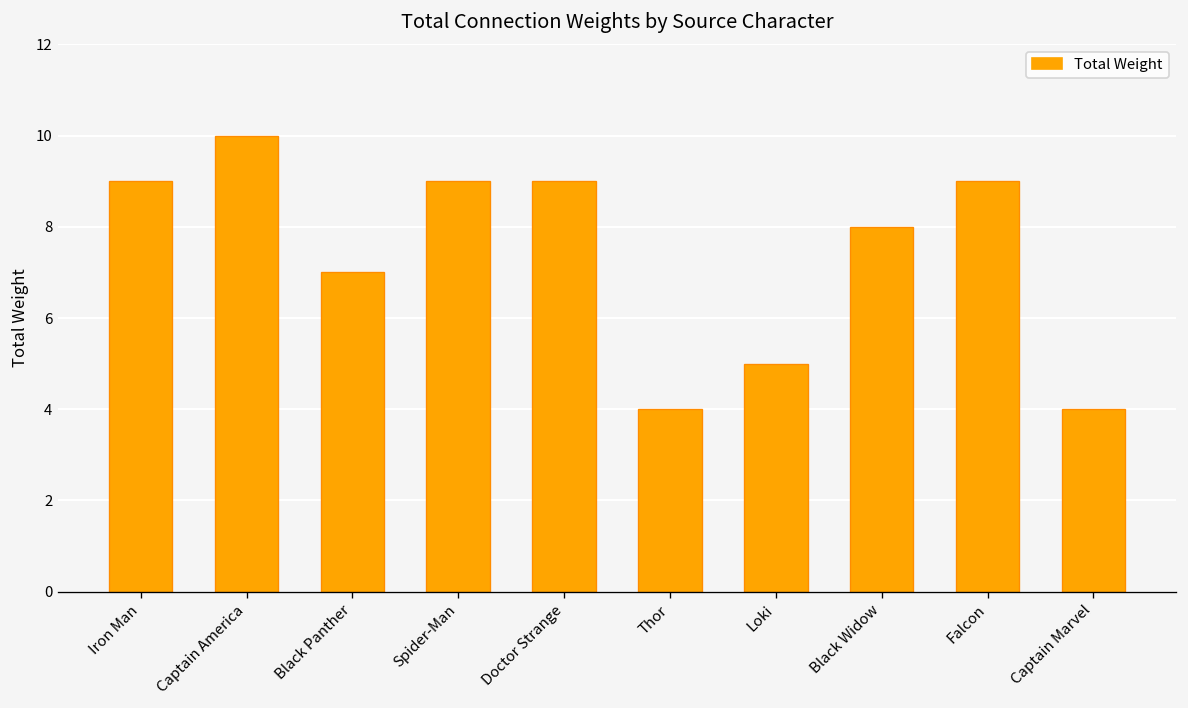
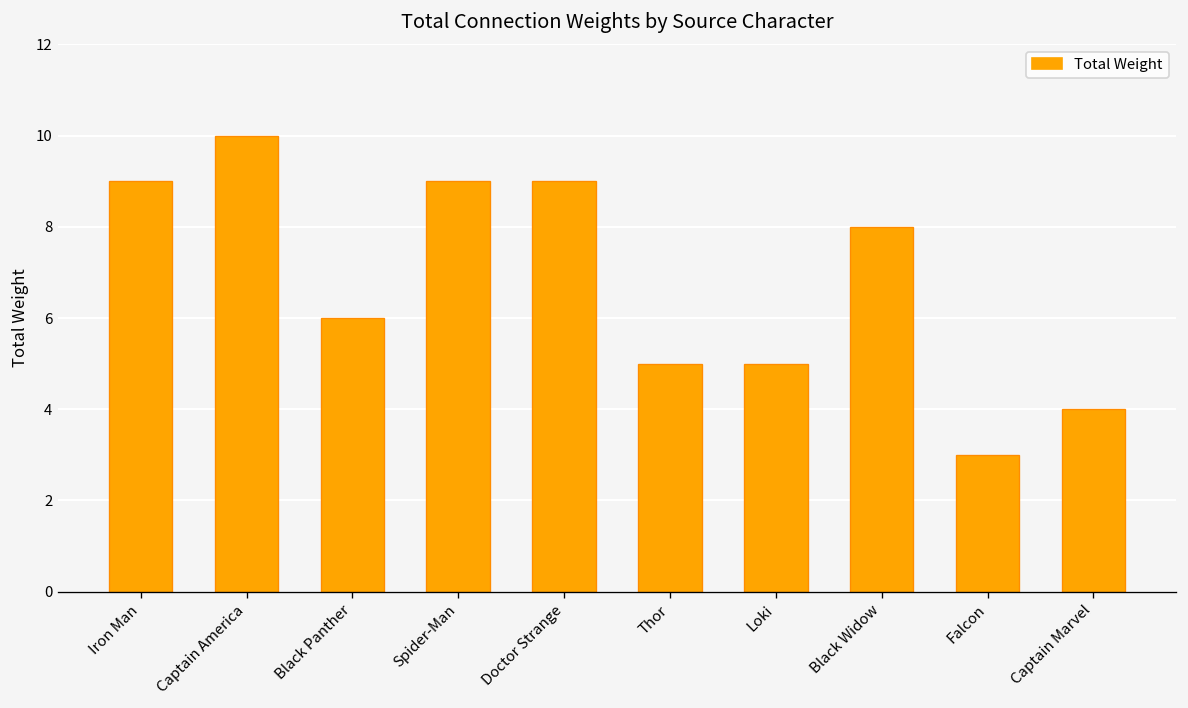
Black Panther: 7 -> 6
Thor: 4 -> 5
Falcon: 9 -> 3
